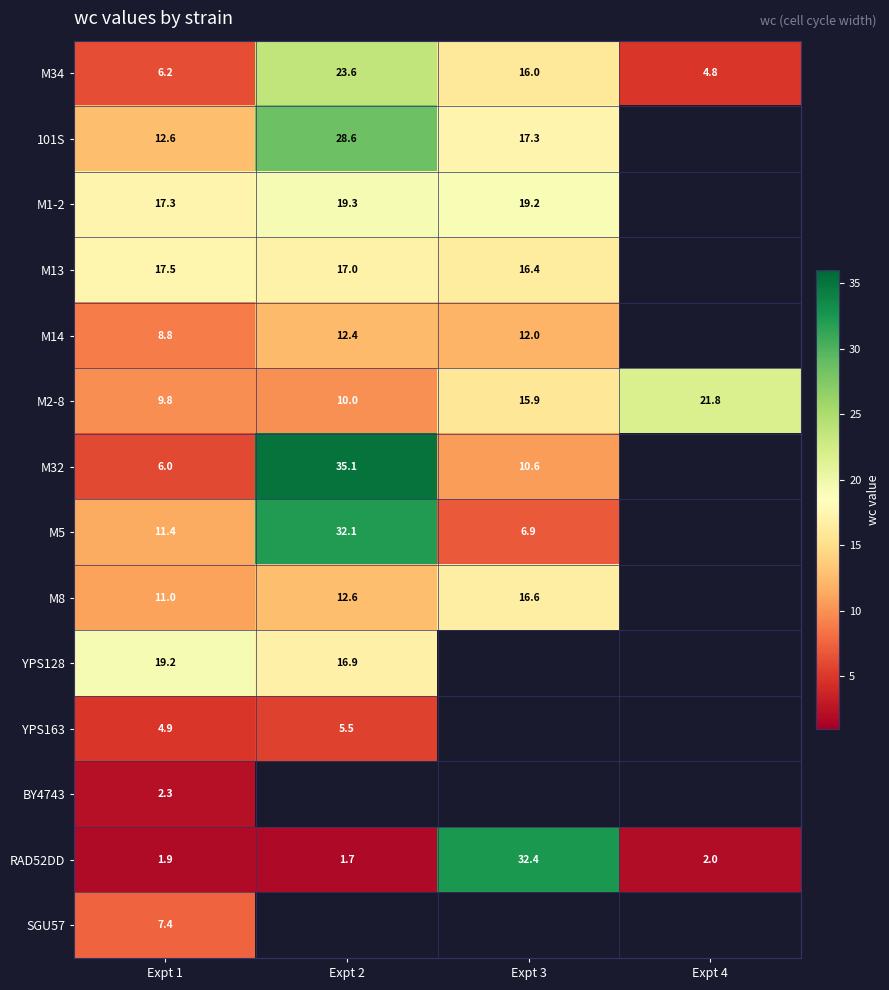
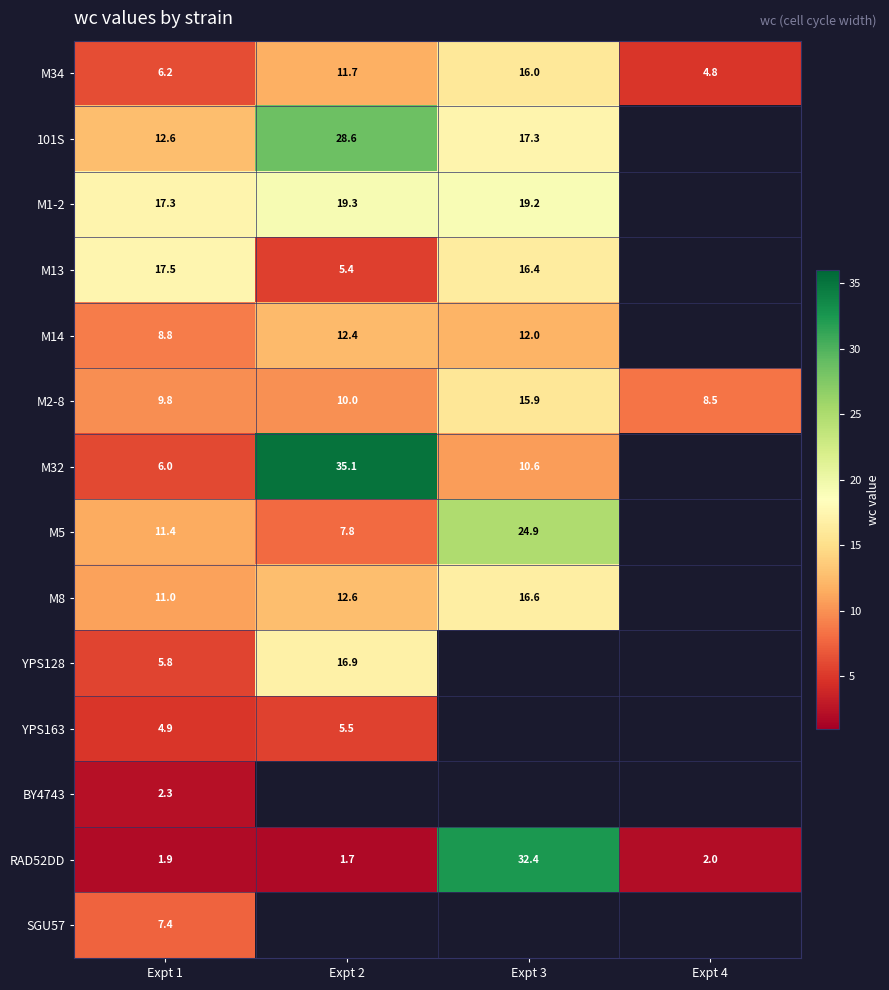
M34, Expt 2: 23.6 -> 11.7
M13, Expt 2: 17.0 -> 5.4
M2-8, Expt 4: 21.8 -> 8.5
M5, Expt 2: 32.1 -> 7.8
M5, Expt 3: 6.9 -> 24.9
YPS128, Expt 1: 19.2 -> 5.8
